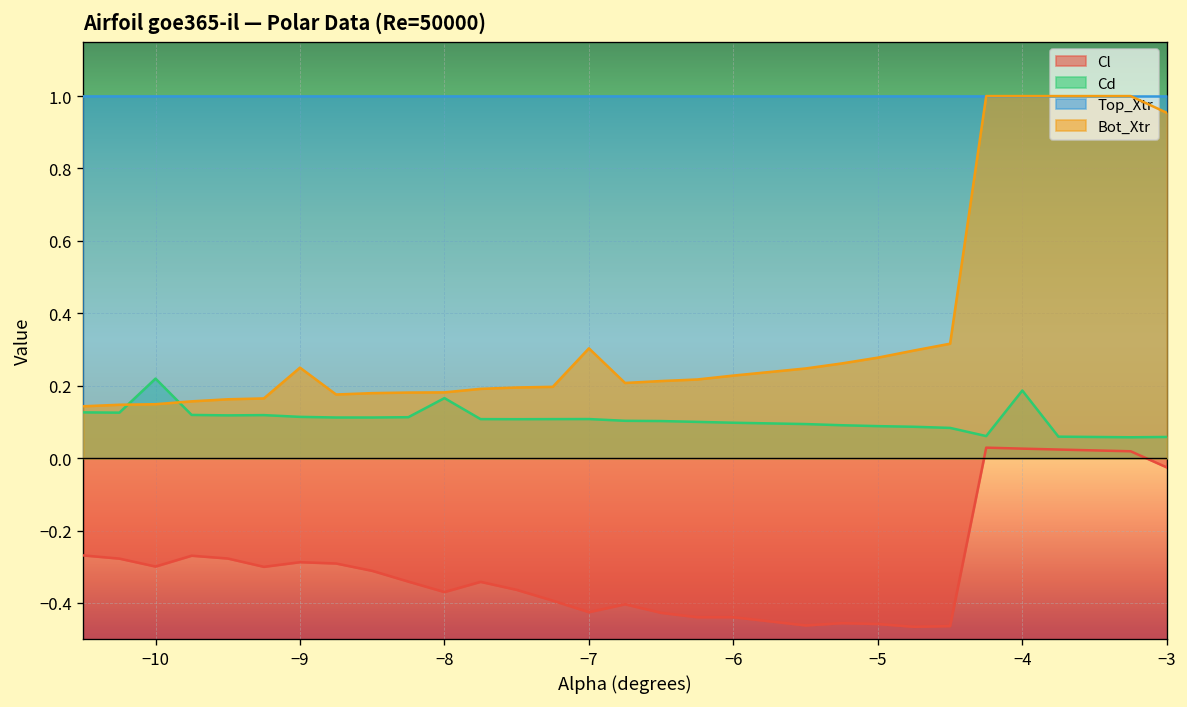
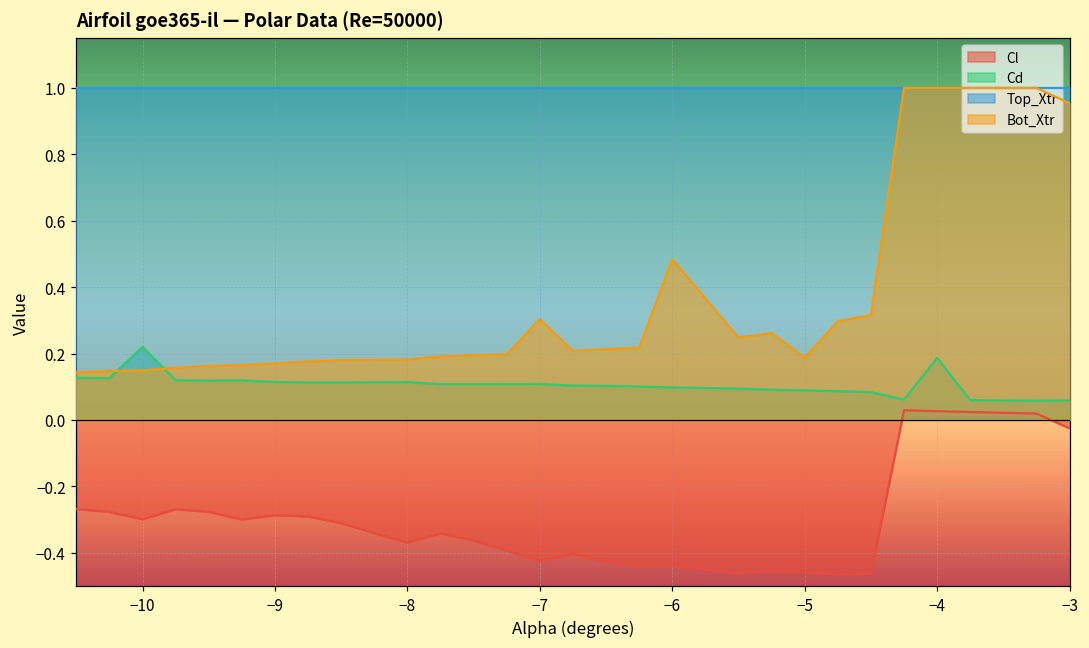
Bot_Xtr, −9: 0.25 -> 0.17
Cd, −8: 0.17 -> 0.11
Bot_Xtr, −6: 0.23 -> 0.48
Bot_Xtr, −5: 0.28 -> 0.19
